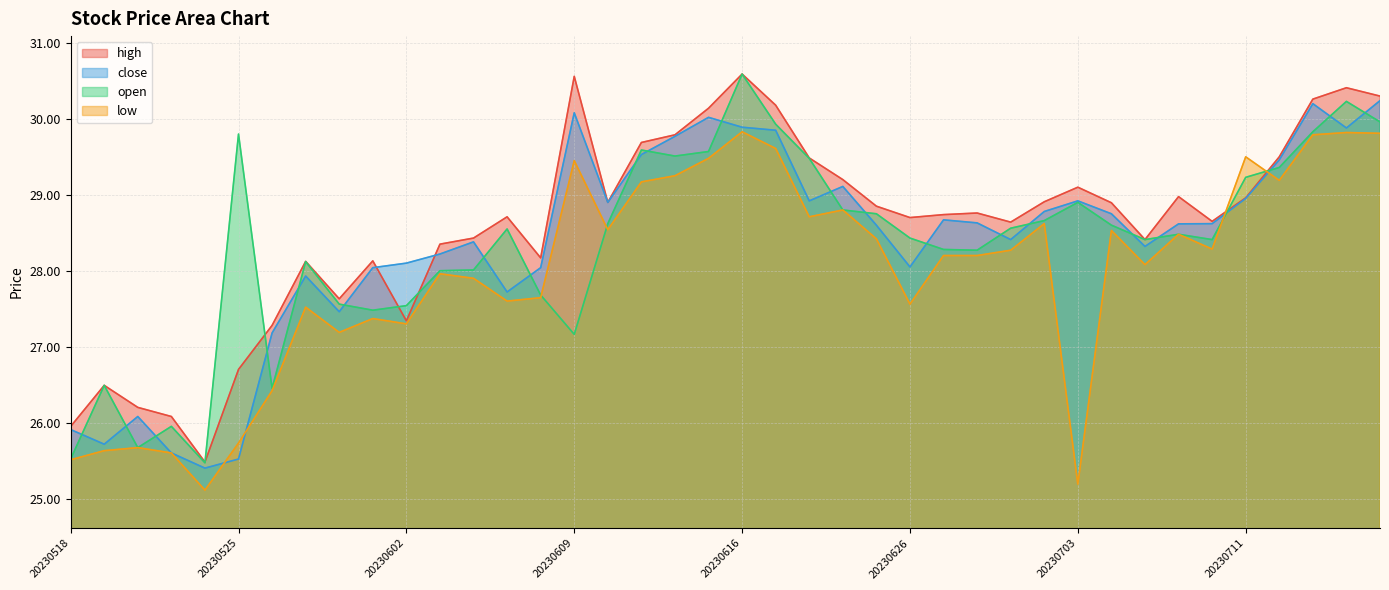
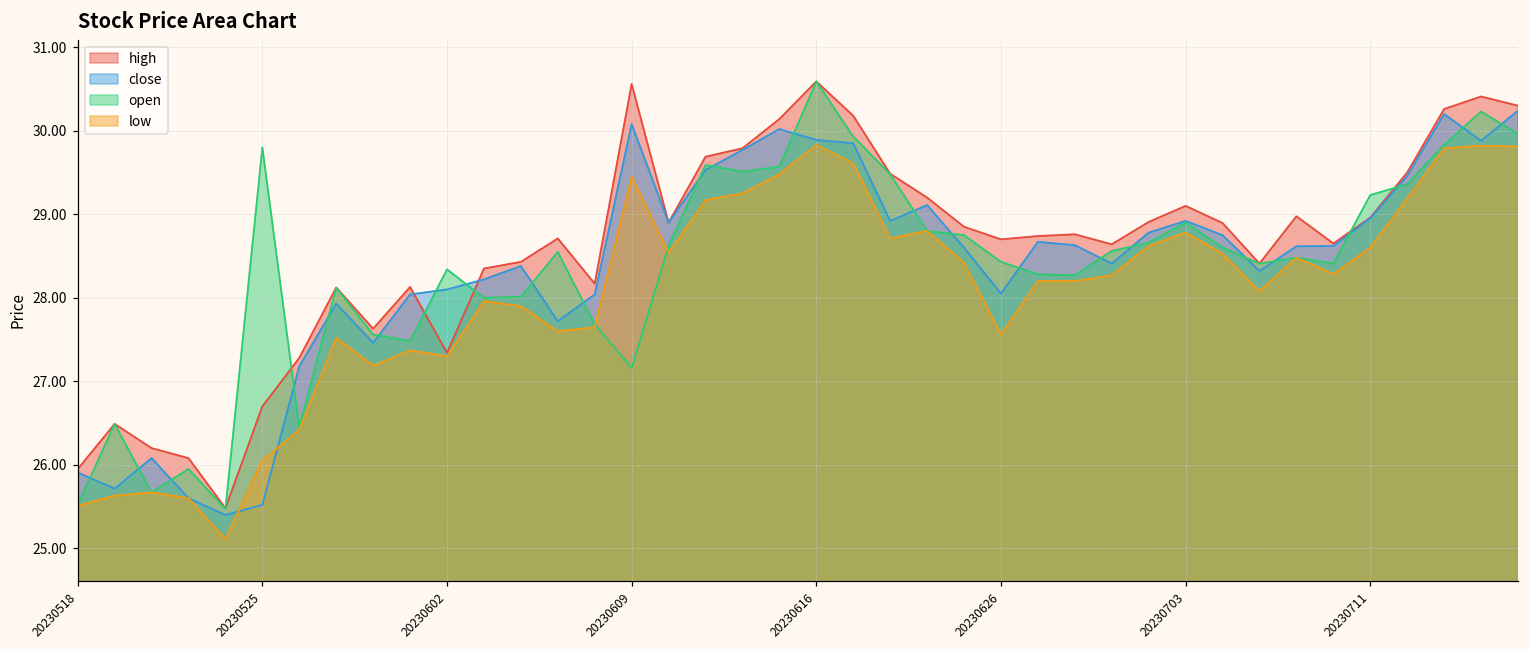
low, 20230525: 25.7 -> 26.1
open, 20230602: 27.5 -> 28.3
low, 20230703: 25.2 -> 28.8
low, 20230711: 29.5 -> 28.6
